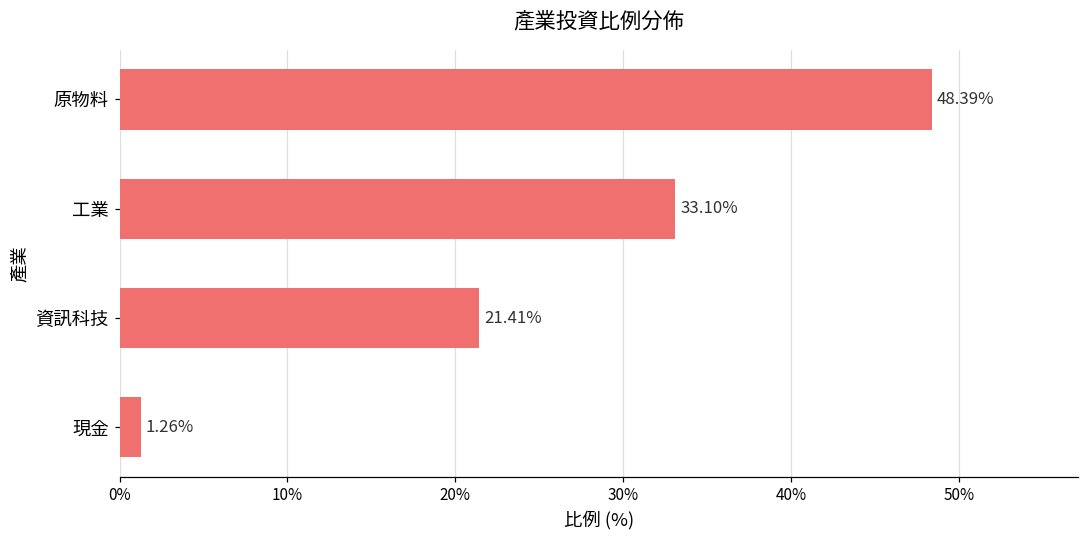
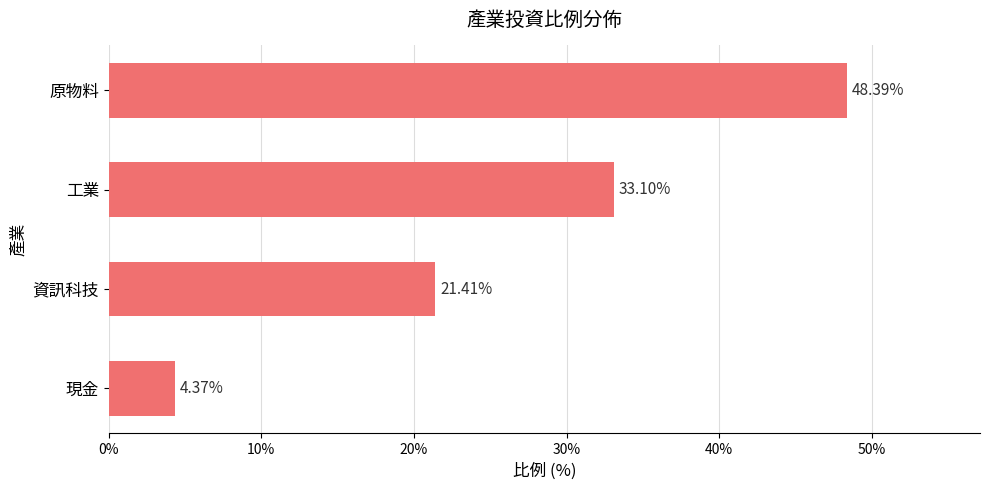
現金: 1.26% -> 4.37%
